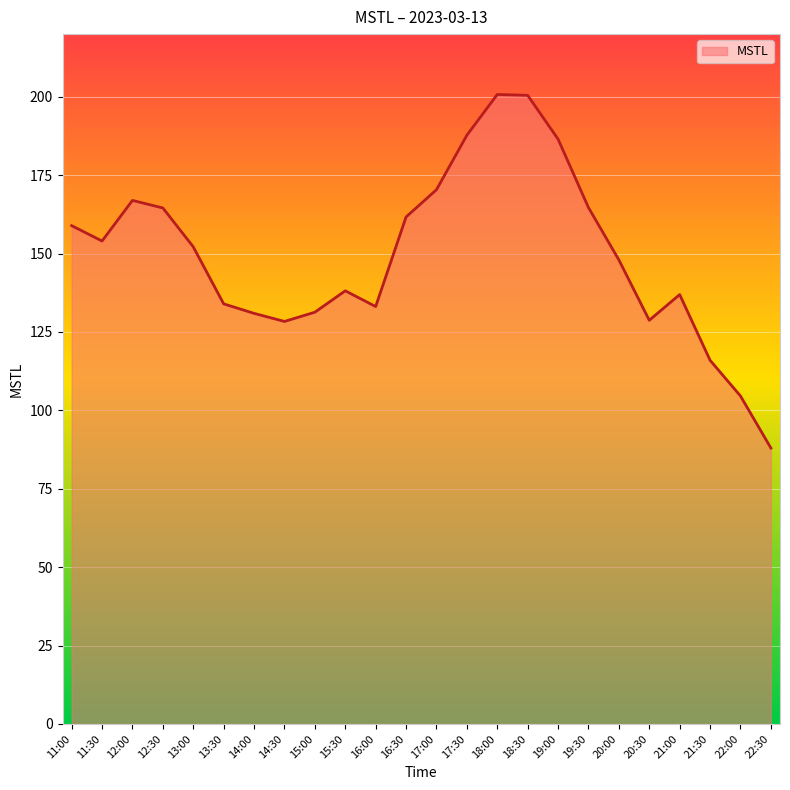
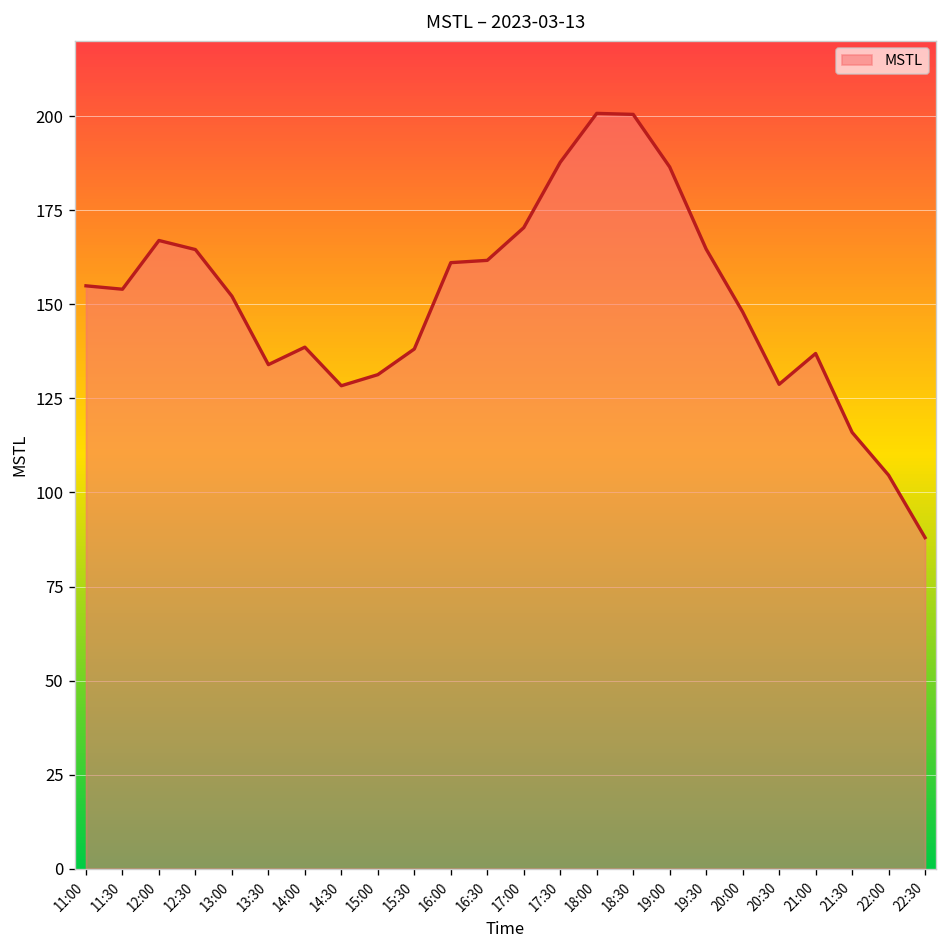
11:00: 159 -> 155
14:00: 131 -> 139
16:00: 133 -> 161
